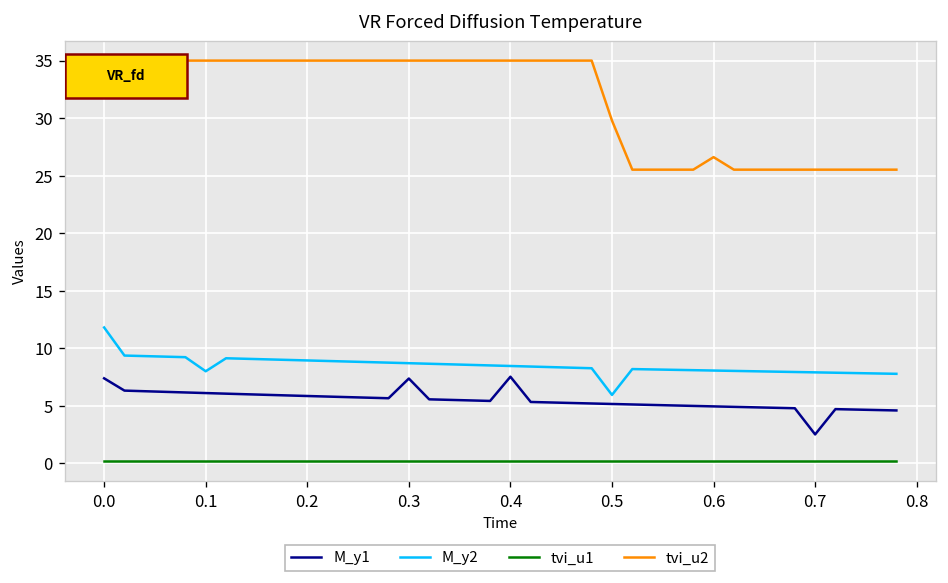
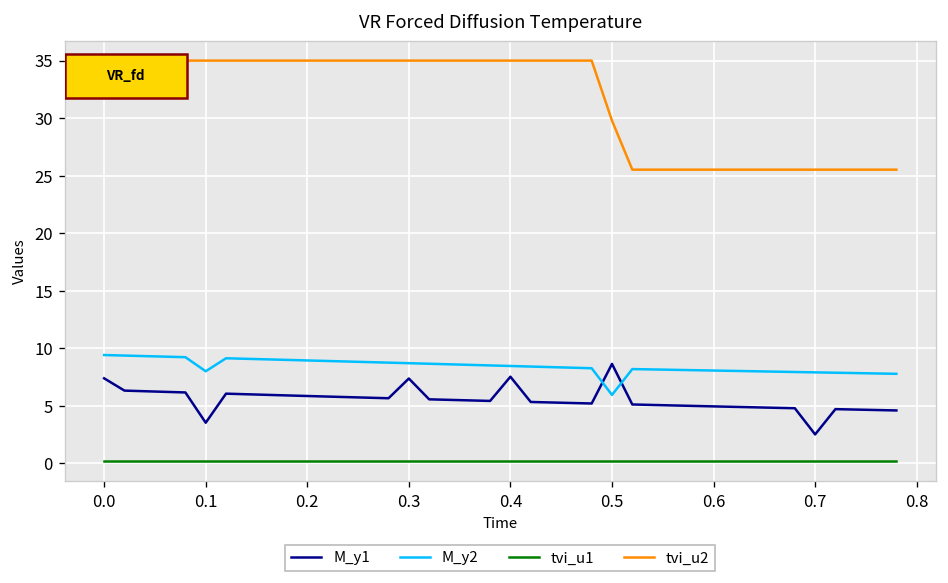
M_y2, 0.0: 12 -> 9
M_y1, 0.1: 6 -> 4
M_y1, 0.5: 5 -> 9
tvi_u2, 0.6: 27 -> 26
